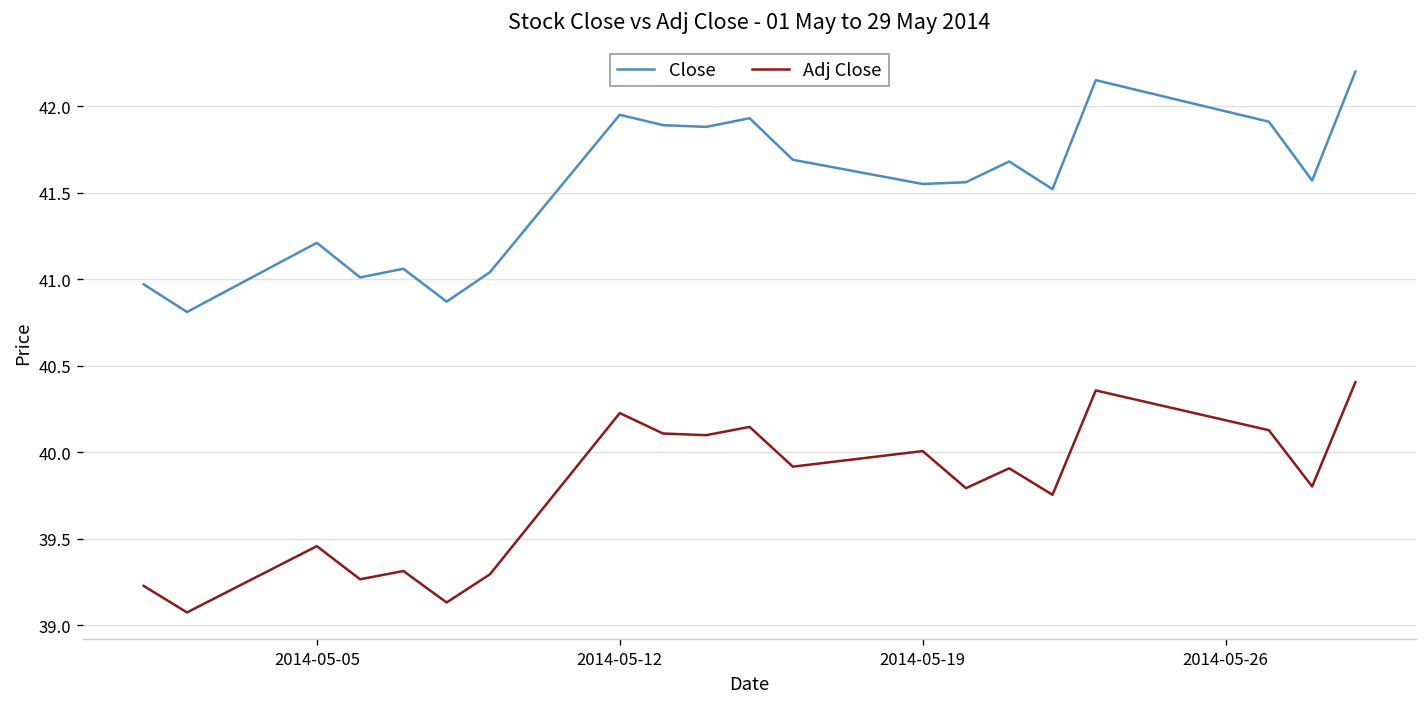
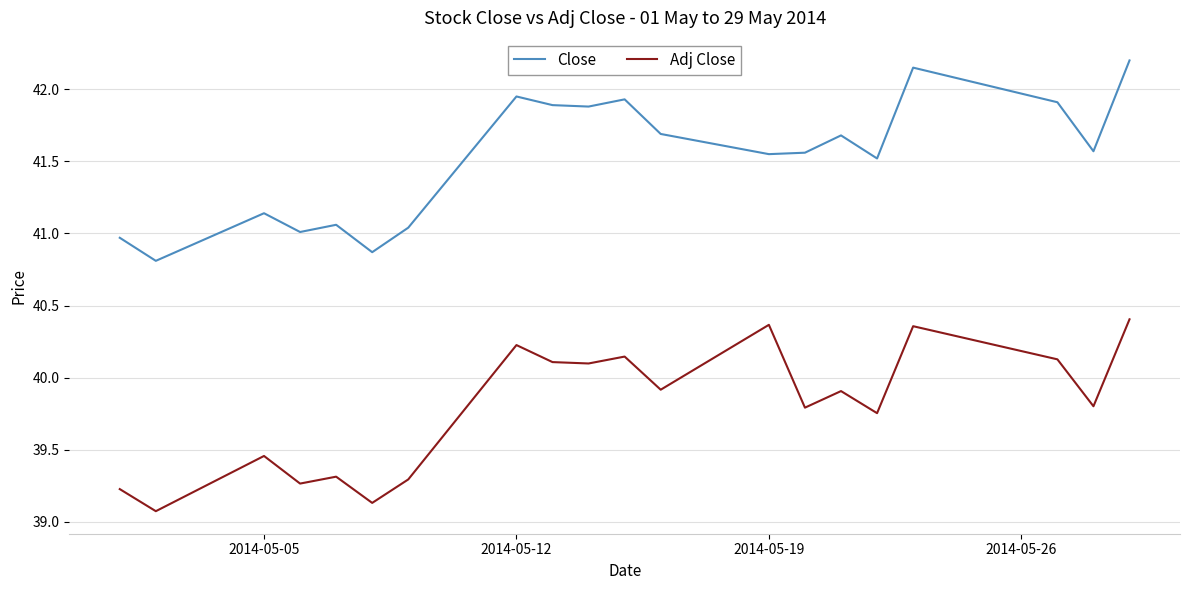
Close, 2014-05-05: 41.21 -> 41.14
Adj Close, 2014-05-19: 40.01 -> 40.37
